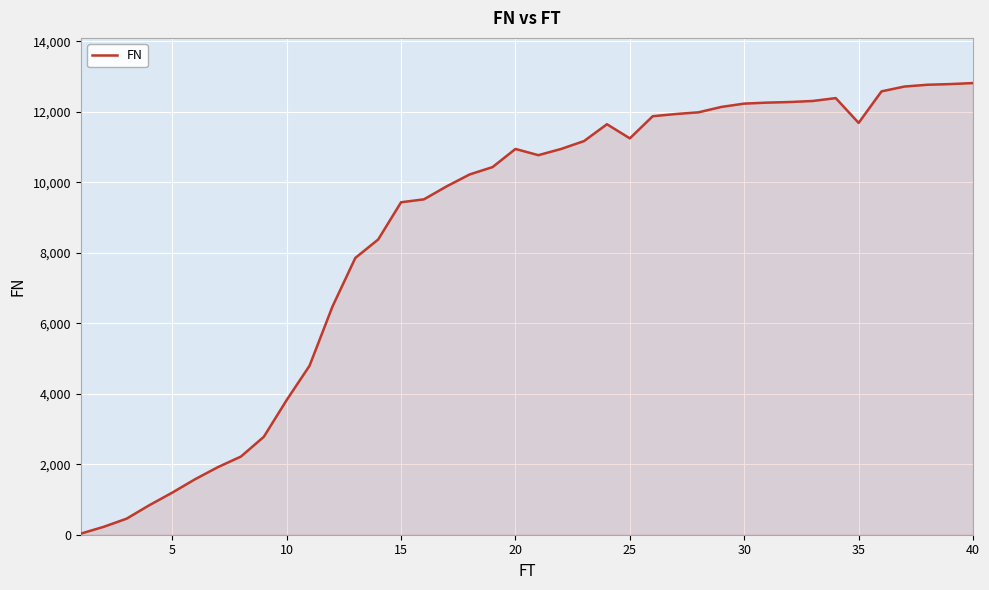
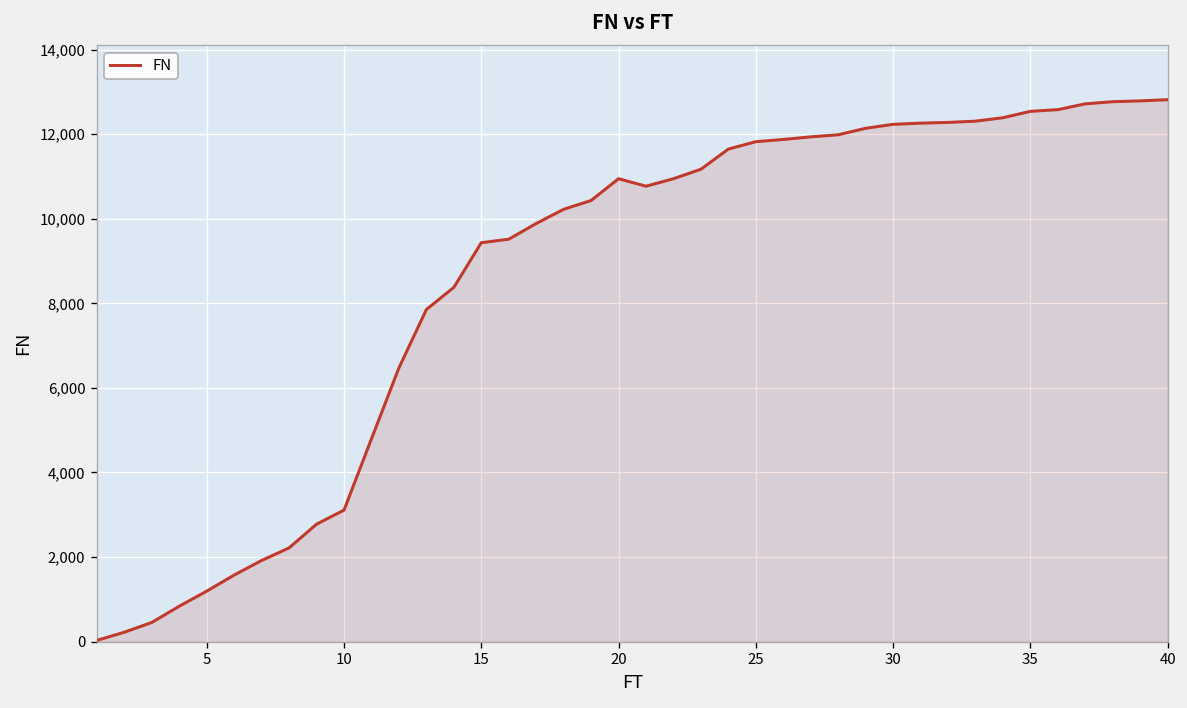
10: 3,800 -> 3,100
25: 11,200 -> 11,800
35: 11,700 -> 12,500
